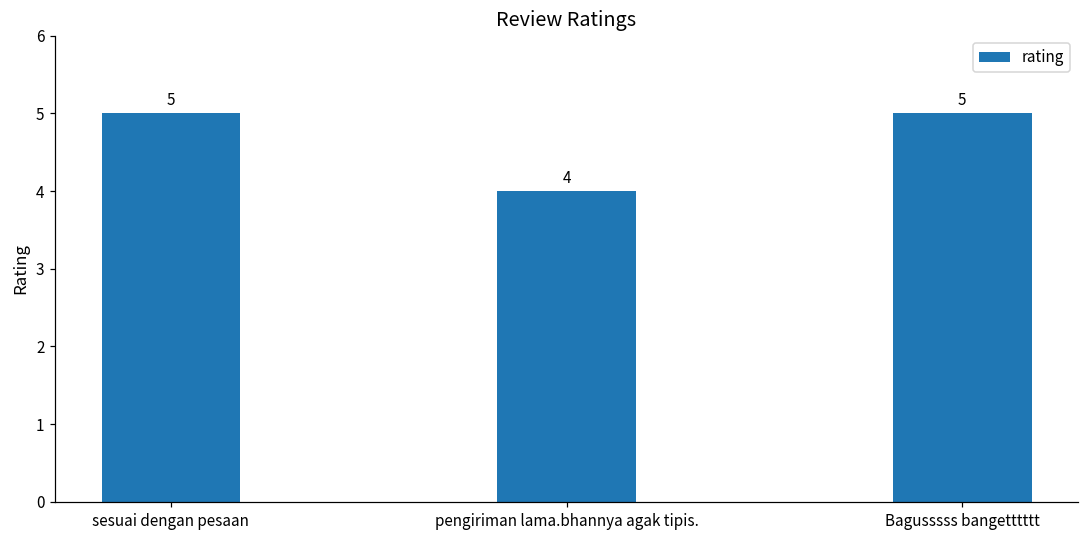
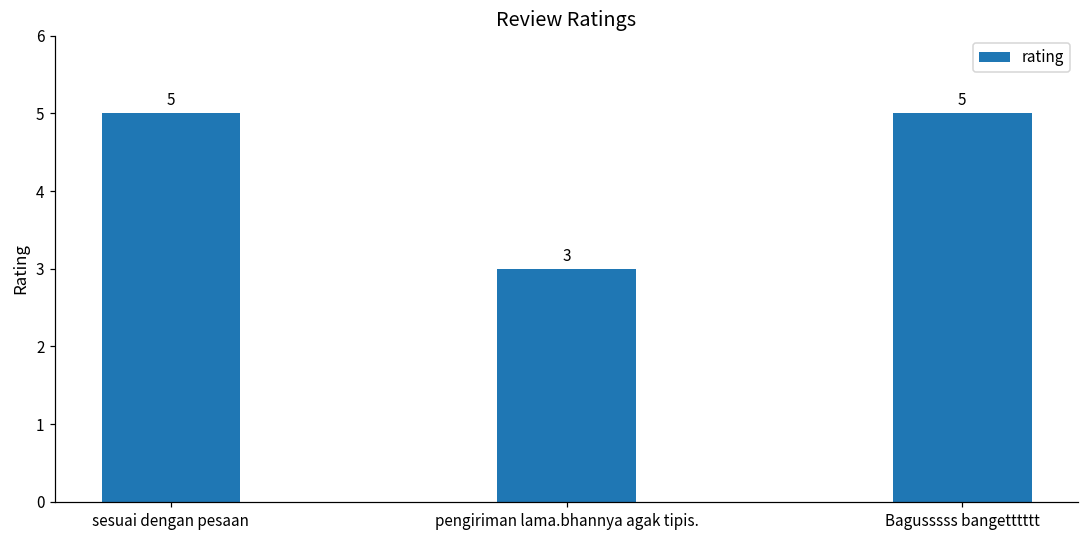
pengiriman lama.bhannya agak tipis.: 4 -> 3
